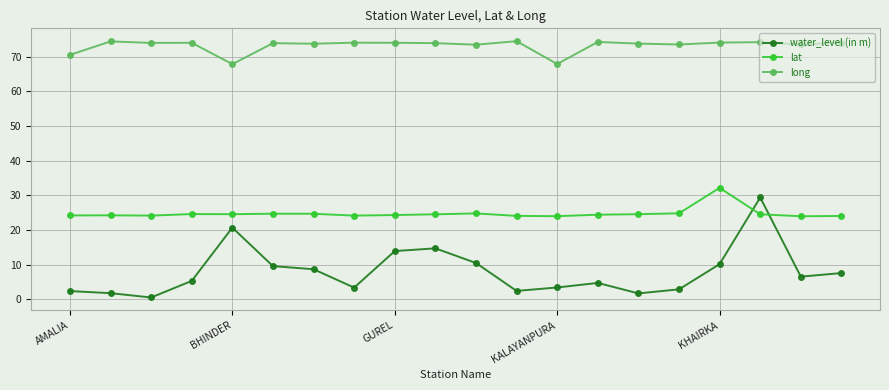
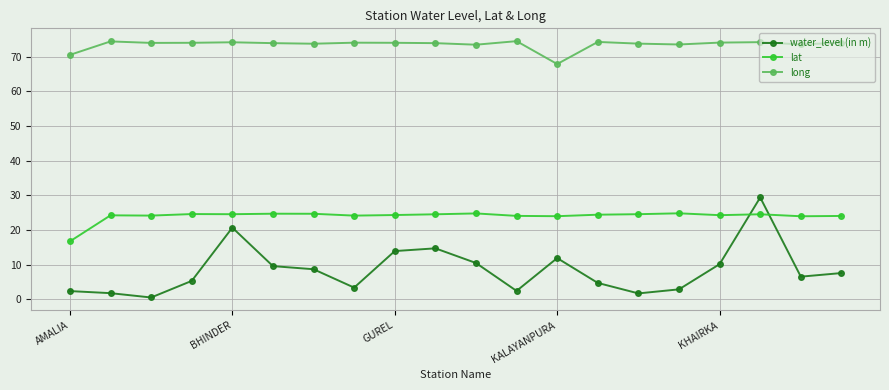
lat, AMALIA: 24 -> 17
long, BHINDER: 68 -> 74
water_level (in m), KALAYANPURA: 3 -> 12
lat, KHAIRKA: 32 -> 24
